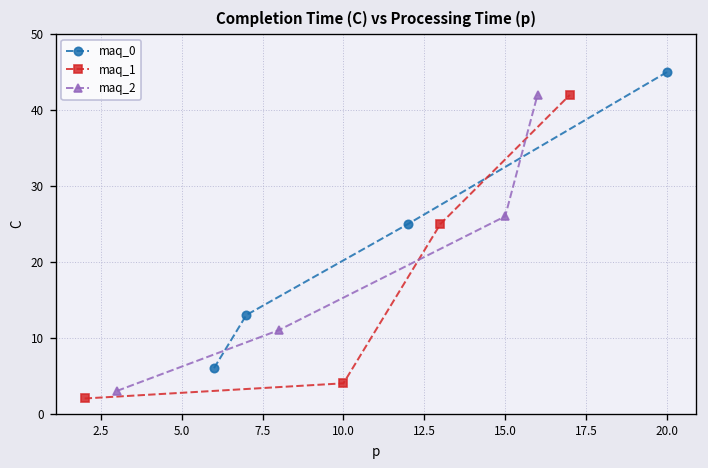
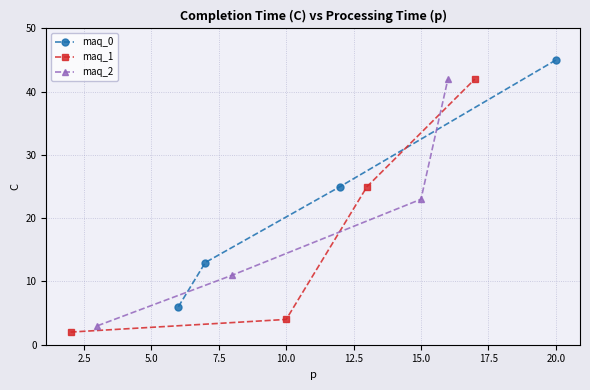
maq_2, 15.0: 26 -> 23
